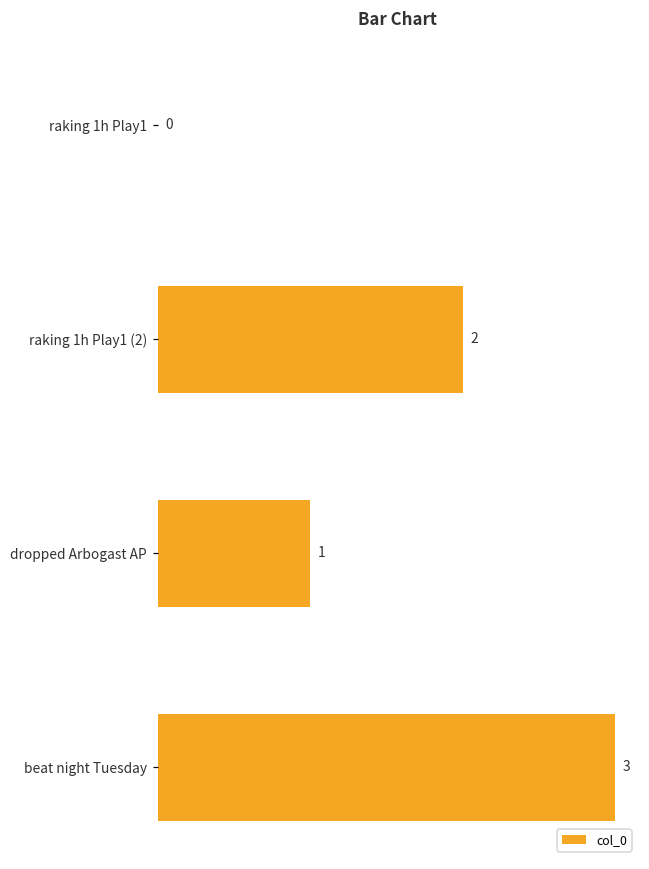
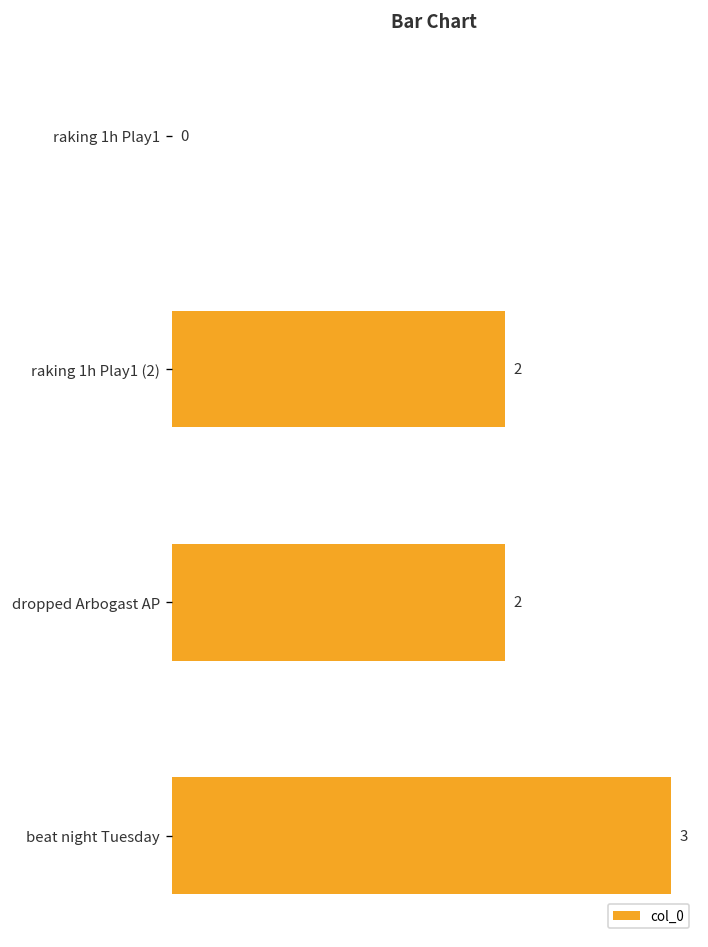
dropped Arbogast AP: 1 -> 2
